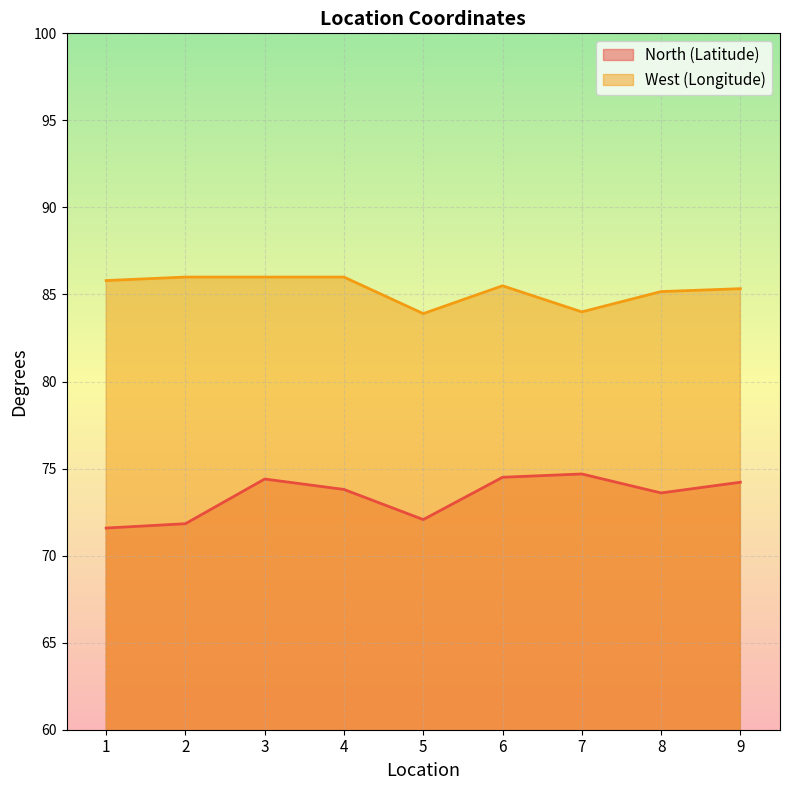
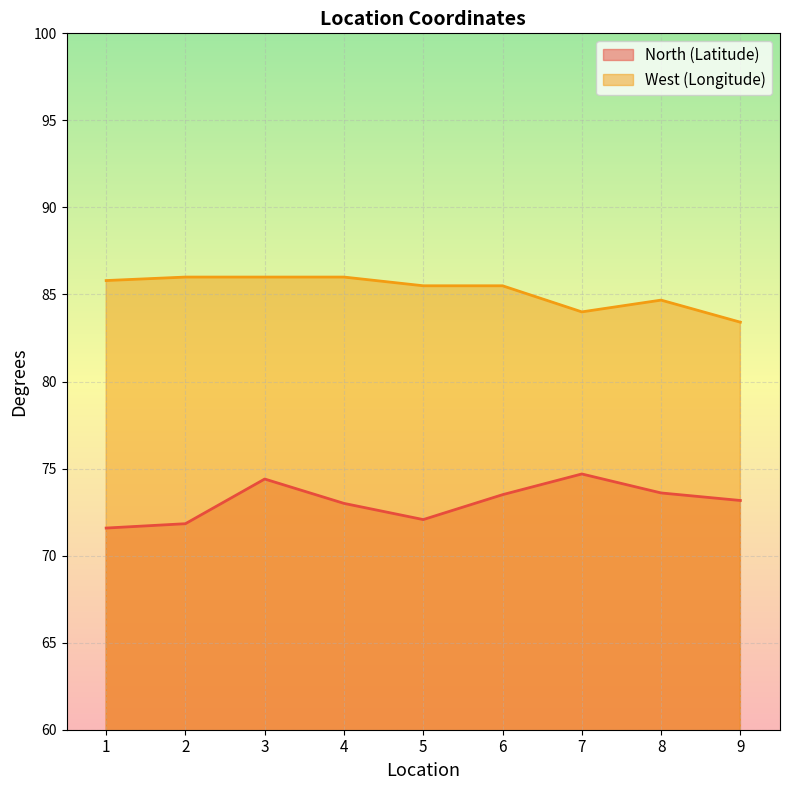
North (Latitude), 4: 73.8 -> 73.0
West (Longitude), 5: 83.9 -> 85.5
North (Latitude), 6: 74.5 -> 73.5
West (Longitude), 8: 85.2 -> 84.7
North (Latitude), 9: 74.2 -> 73.2
West (Longitude), 9: 85.3 -> 83.4
